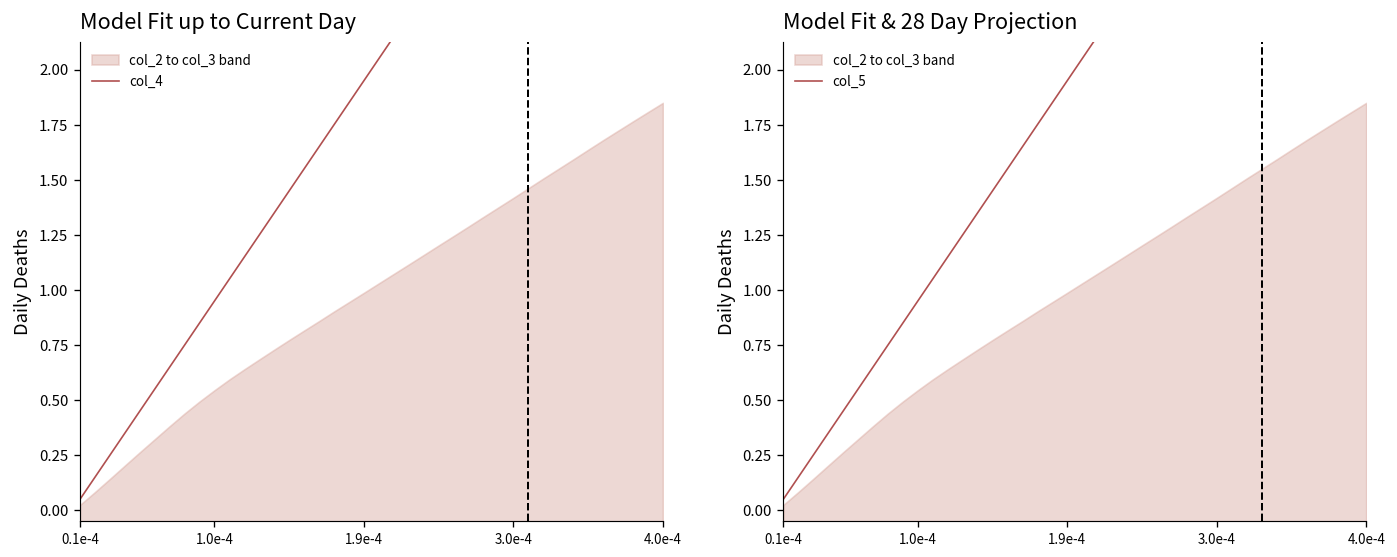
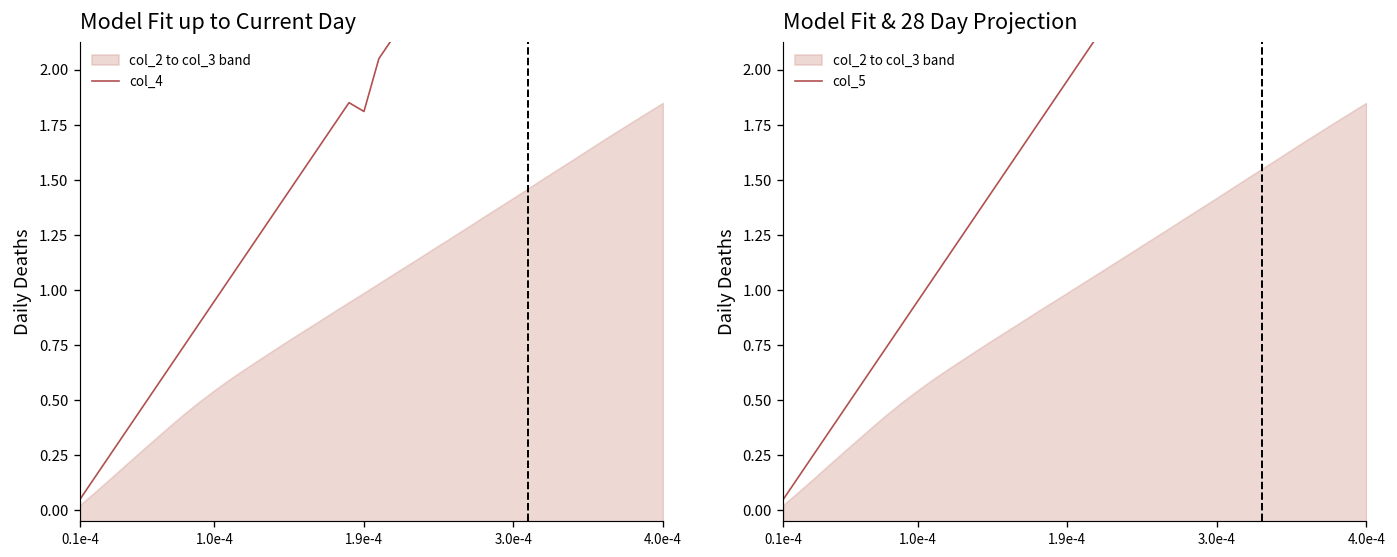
Model Fit up to Current Day, col_4, 1.9e-4: 1.95 -> 1.81
